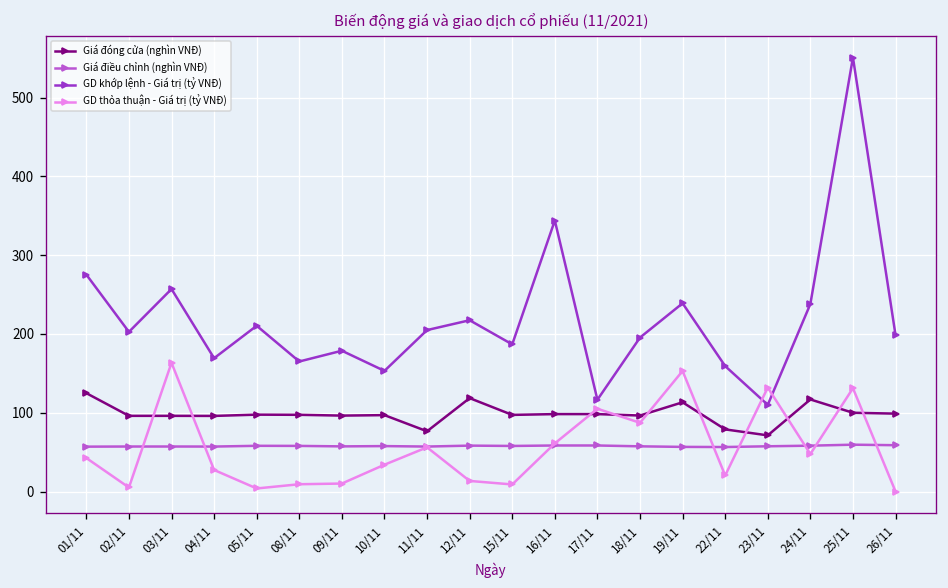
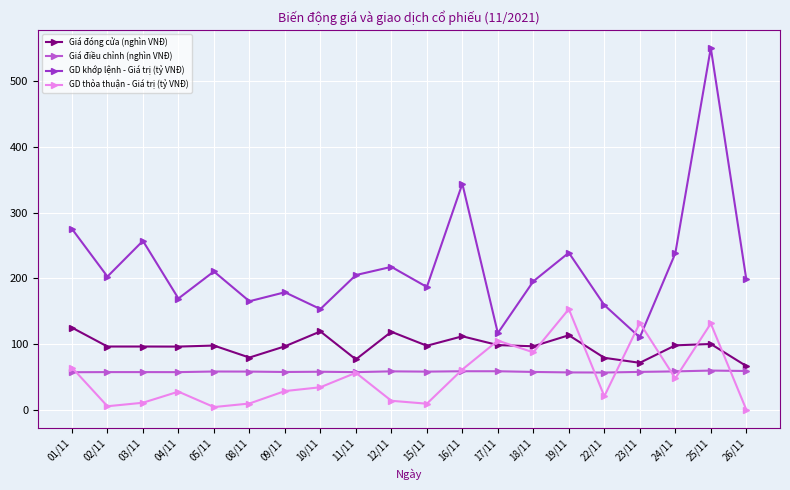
GD thỏa thuận - Giá trị (tỷ VNĐ), 01/11: 40 -> 60
GD thỏa thuận - Giá trị (tỷ VNĐ), 03/11: 160 -> 10
Giá đóng cửa (nghìn VNĐ), 08/11: 100 -> 80
GD thỏa thuận - Giá trị (tỷ VNĐ), 09/11: 10 -> 30
Giá đóng cửa (nghìn VNĐ), 10/11: 100 -> 120
Giá đóng cửa (nghìn VNĐ), 16/11: 100 -> 110
Giá đóng cửa (nghìn VNĐ), 24/11: 120 -> 100
Giá đóng cửa (nghìn VNĐ), 26/11: 100 -> 70
